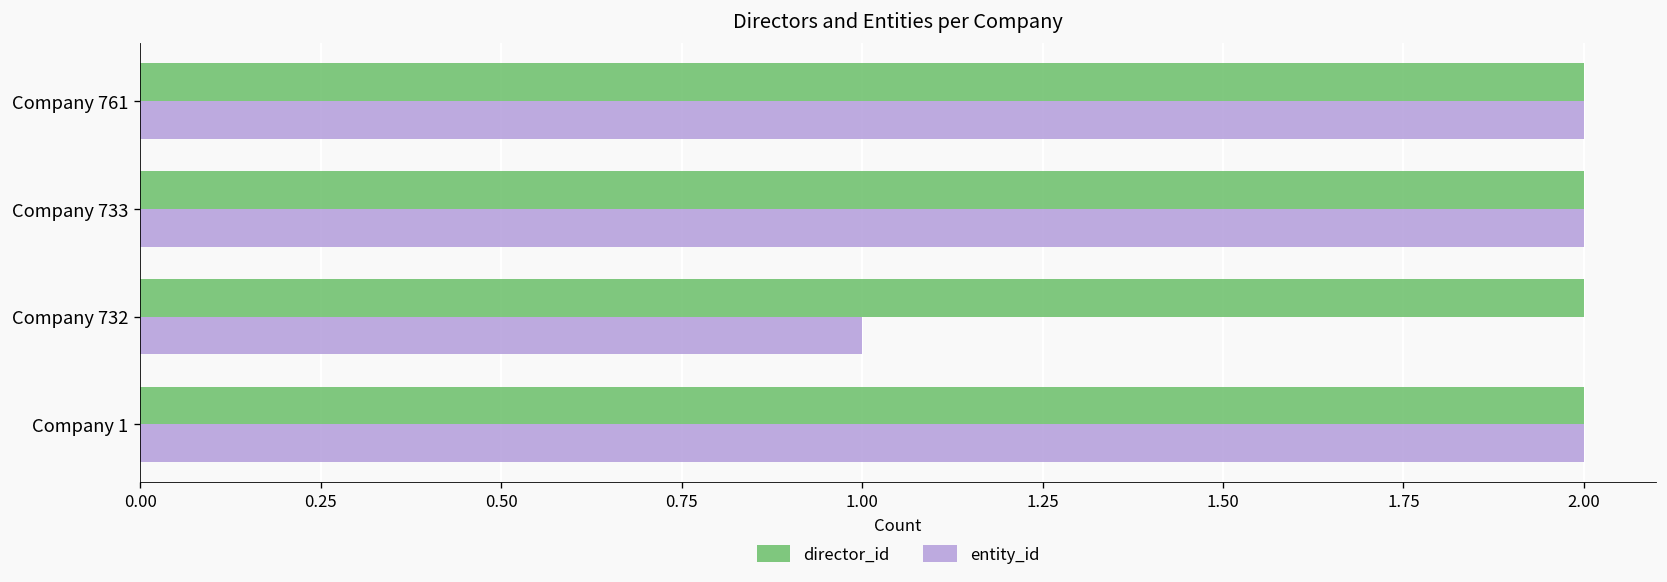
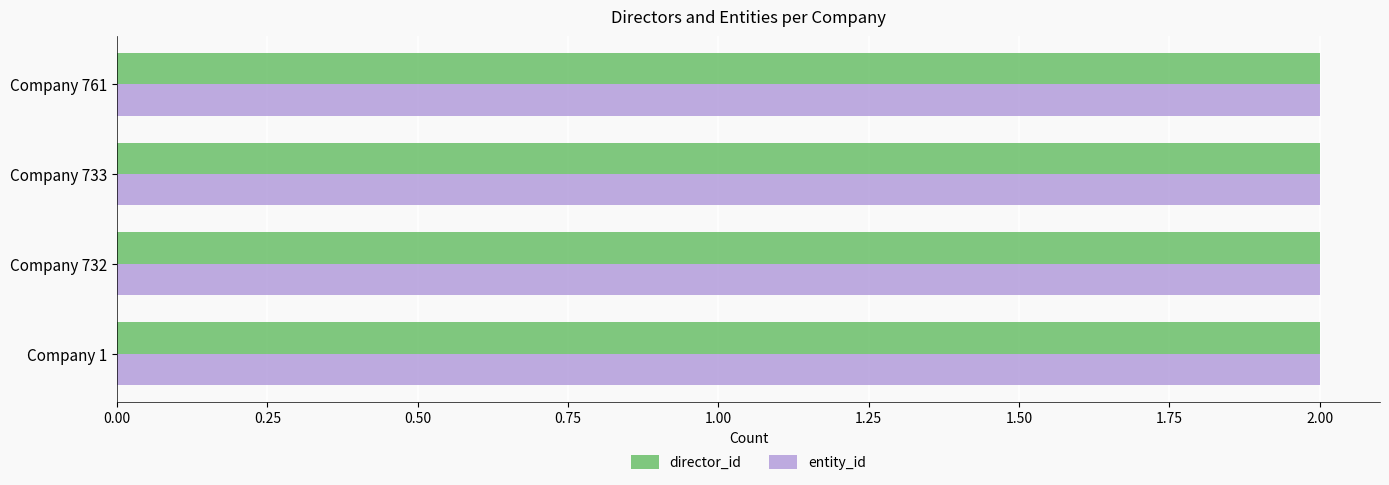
entity_id, Company 732: 1 -> 2
